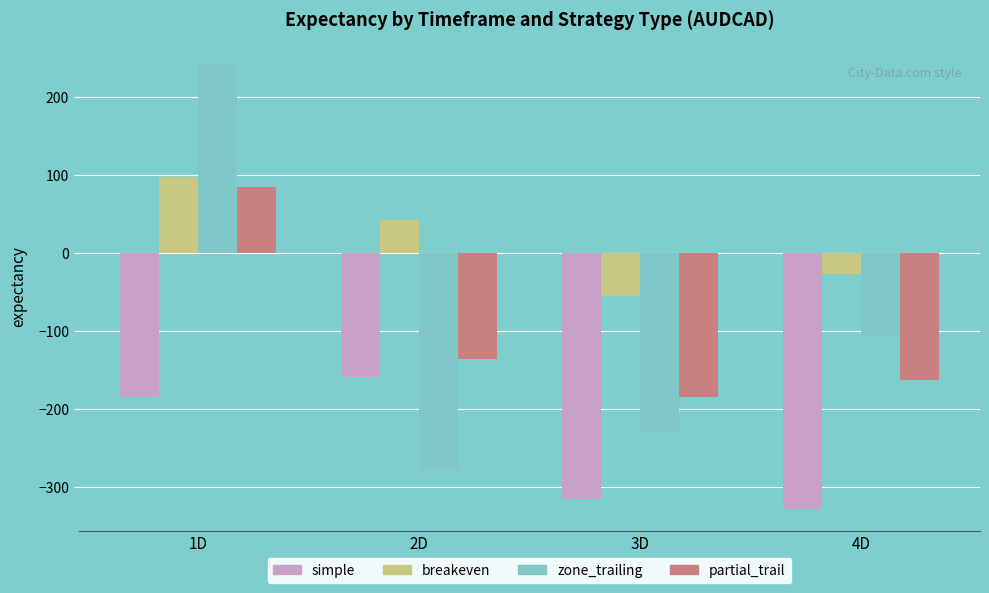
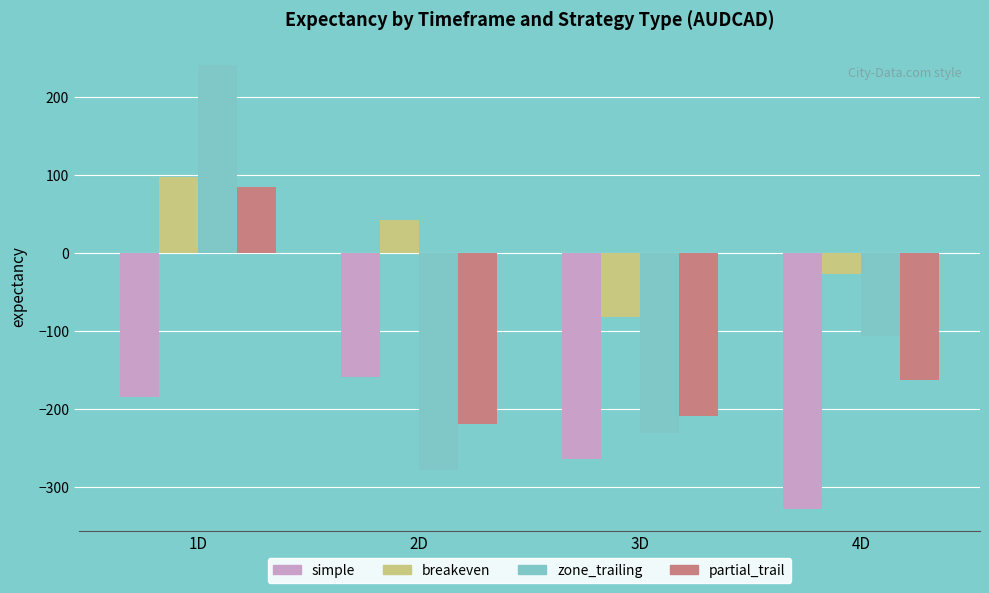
partial_trail, 2D: -140 -> -220
simple, 3D: -320 -> -260
breakeven, 3D: -60 -> -80
partial_trail, 3D: -180 -> -210
